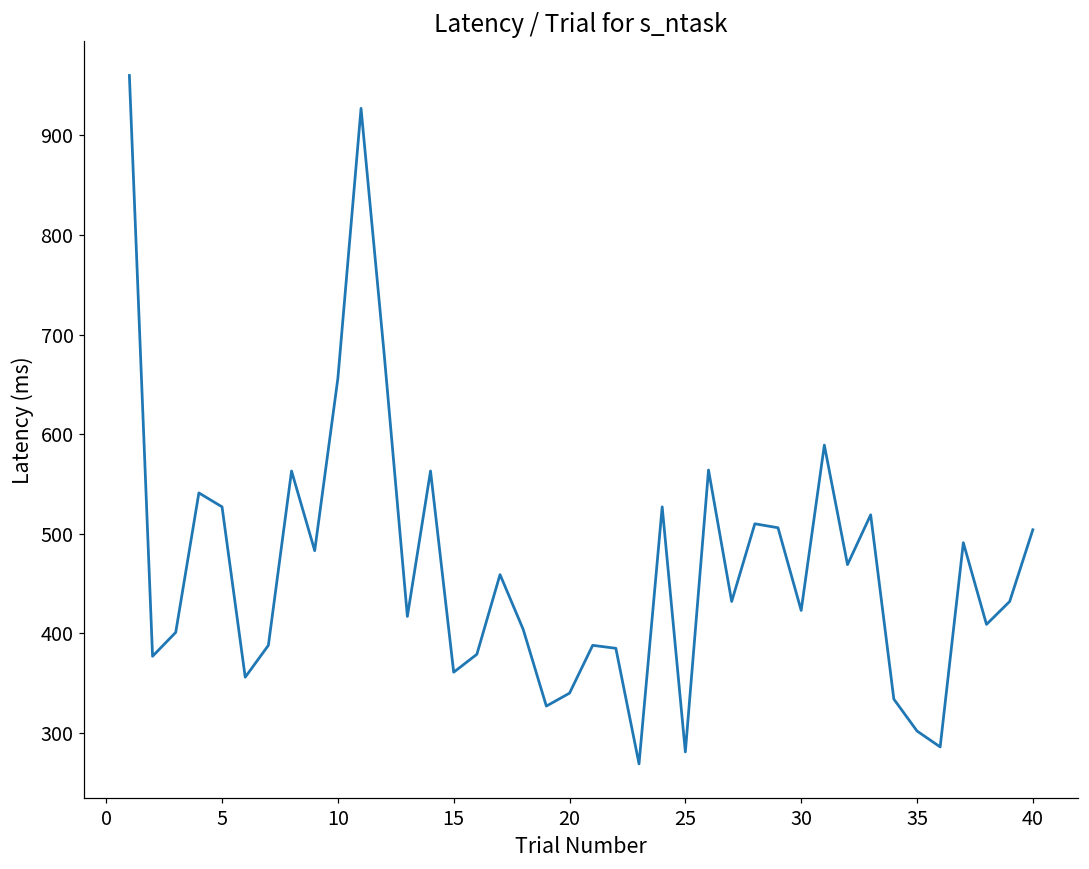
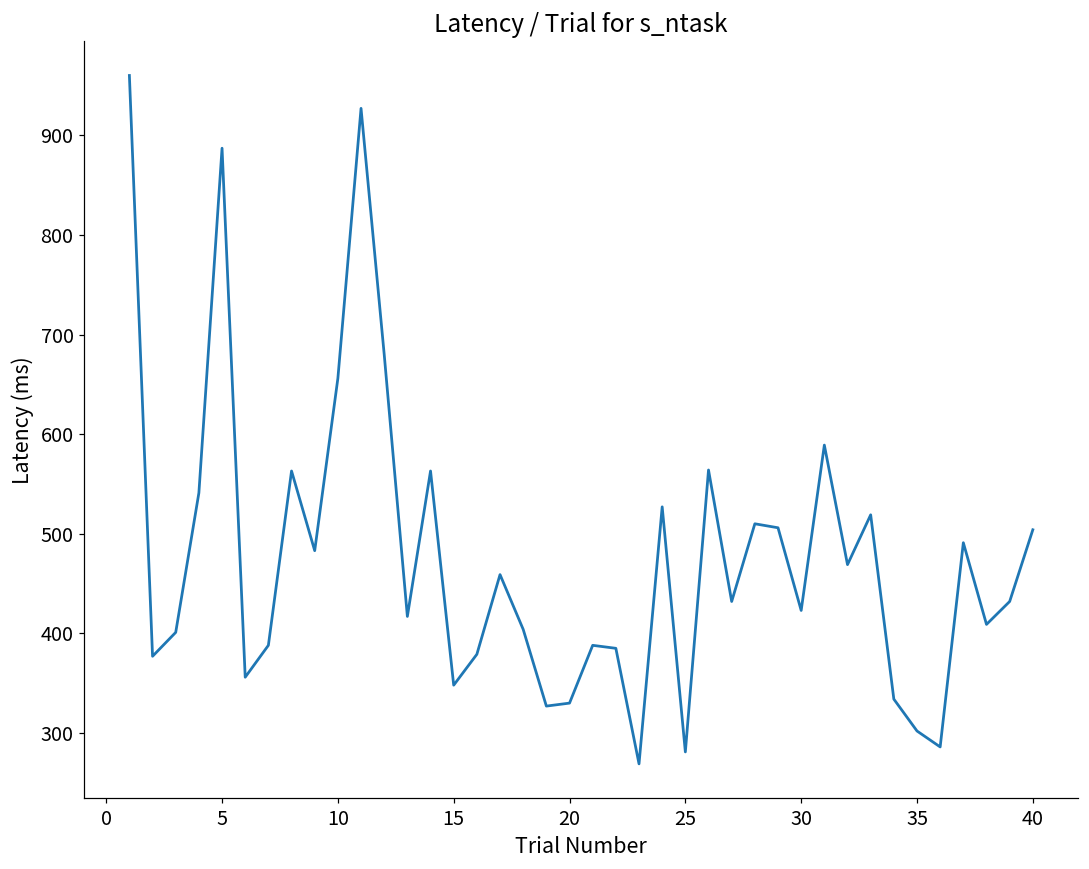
5: 530 -> 890
15: 360 -> 350
20: 340 -> 330
